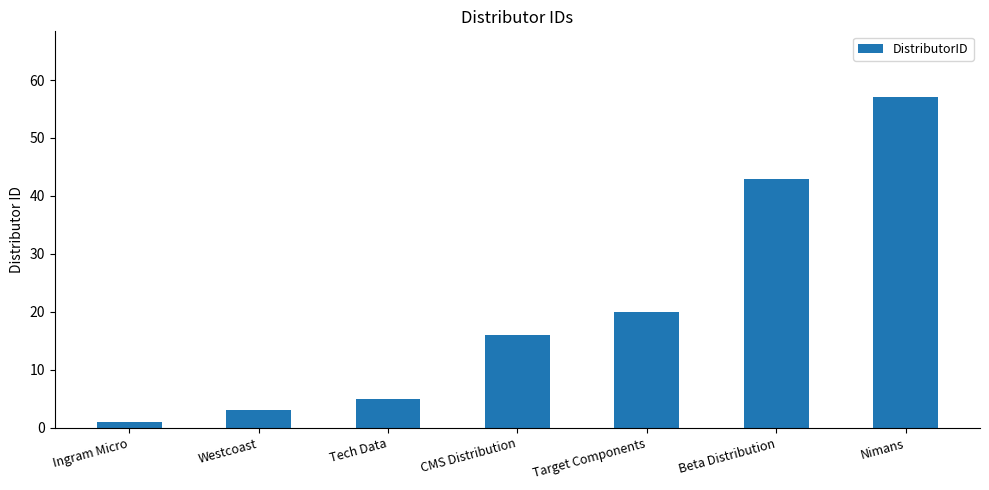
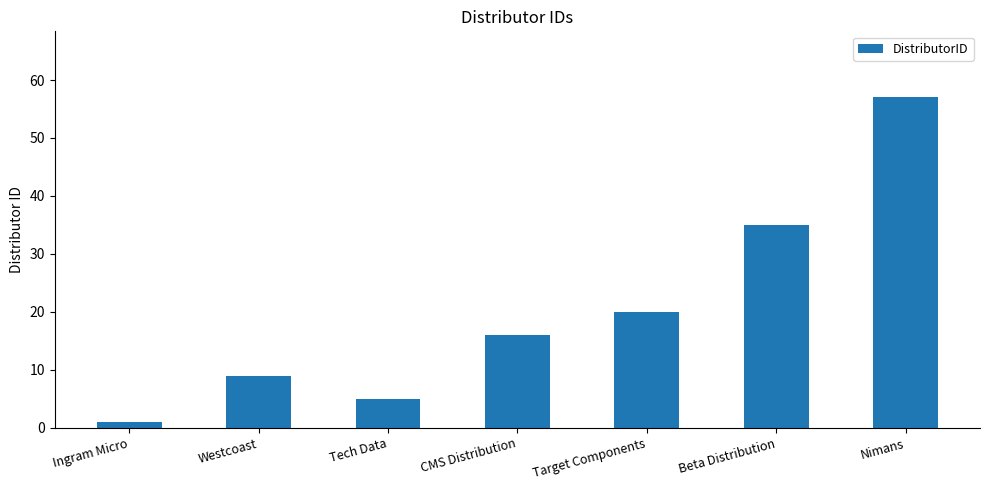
Westcoast: 3 -> 9
Beta Distribution: 43 -> 35
